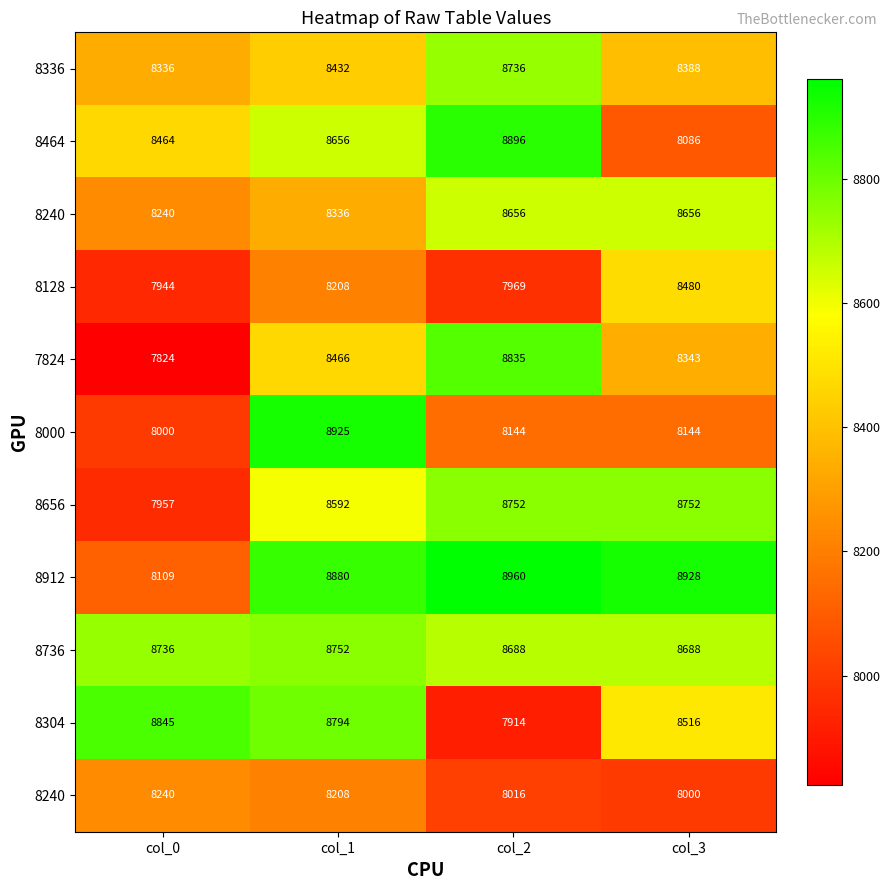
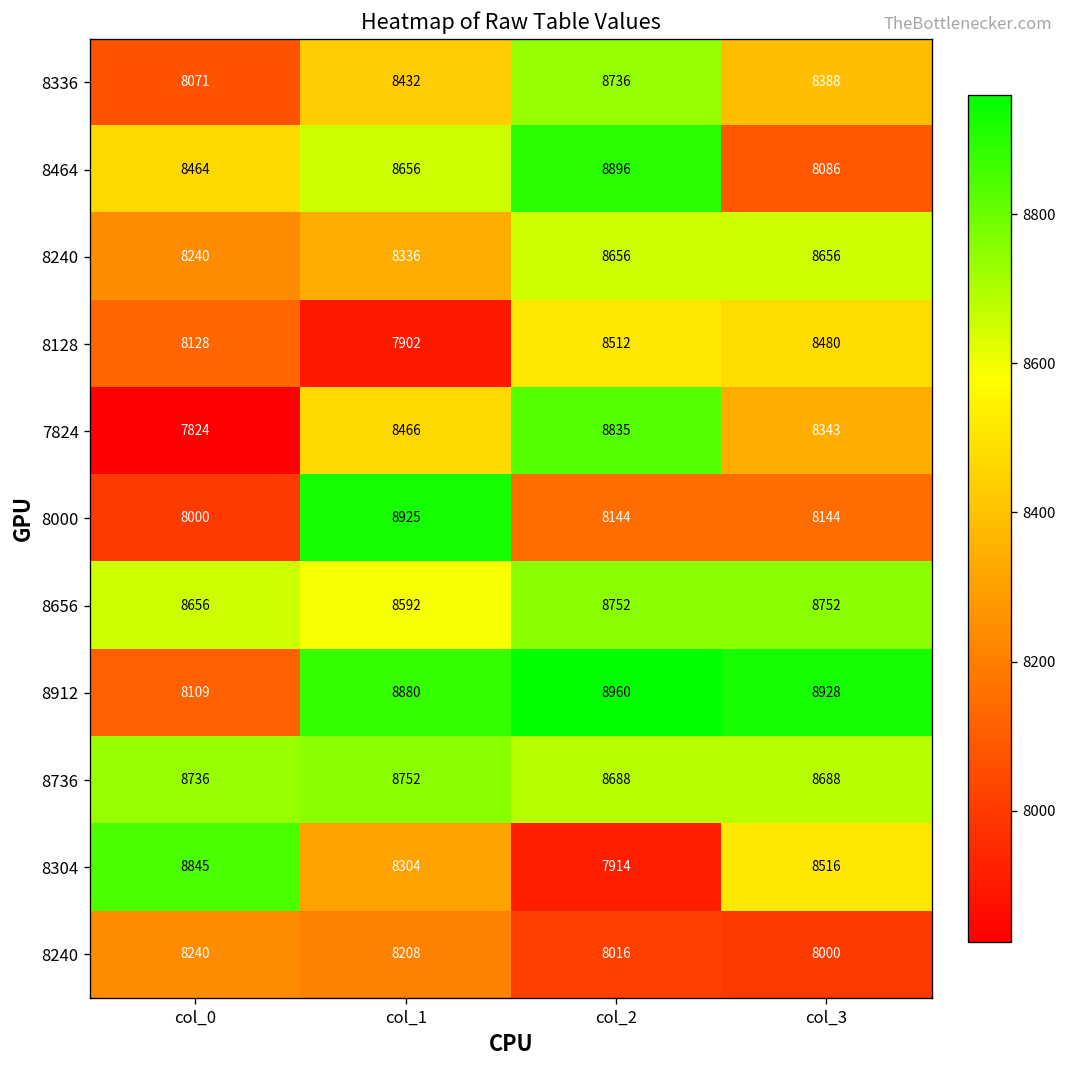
8336, col_0: 8336 -> 8071
8128, col_0: 7944 -> 8128
8128, col_1: 8208 -> 7902
8128, col_2: 7969 -> 8512
8656, col_0: 7957 -> 8656
8304, col_1: 8794 -> 8304
